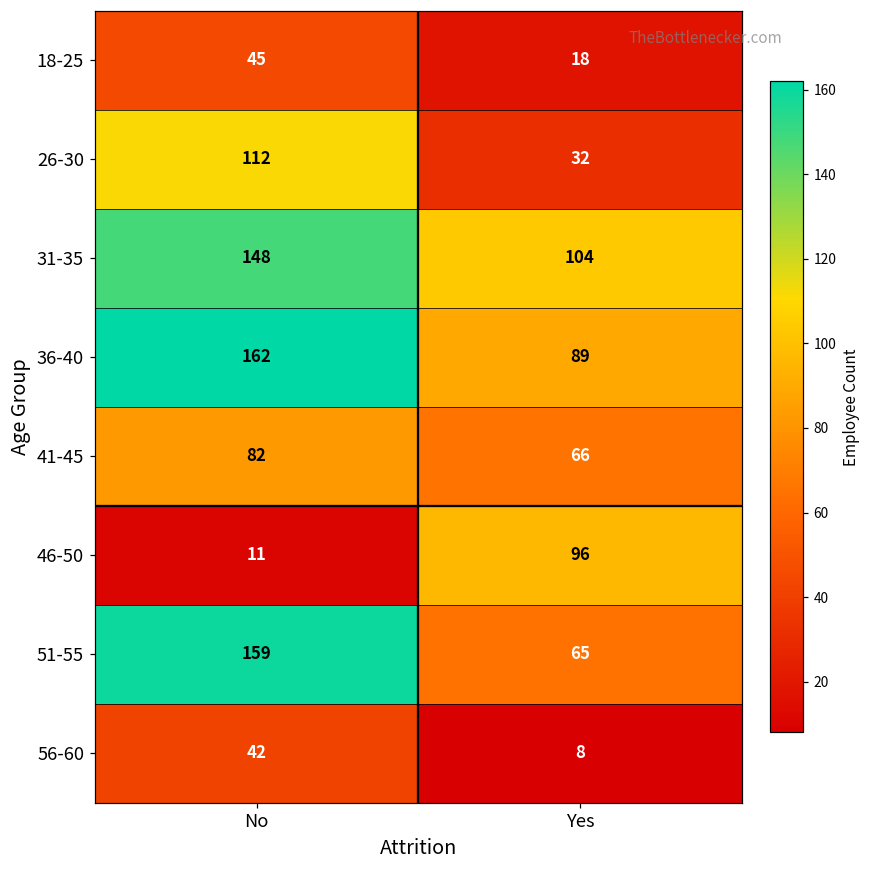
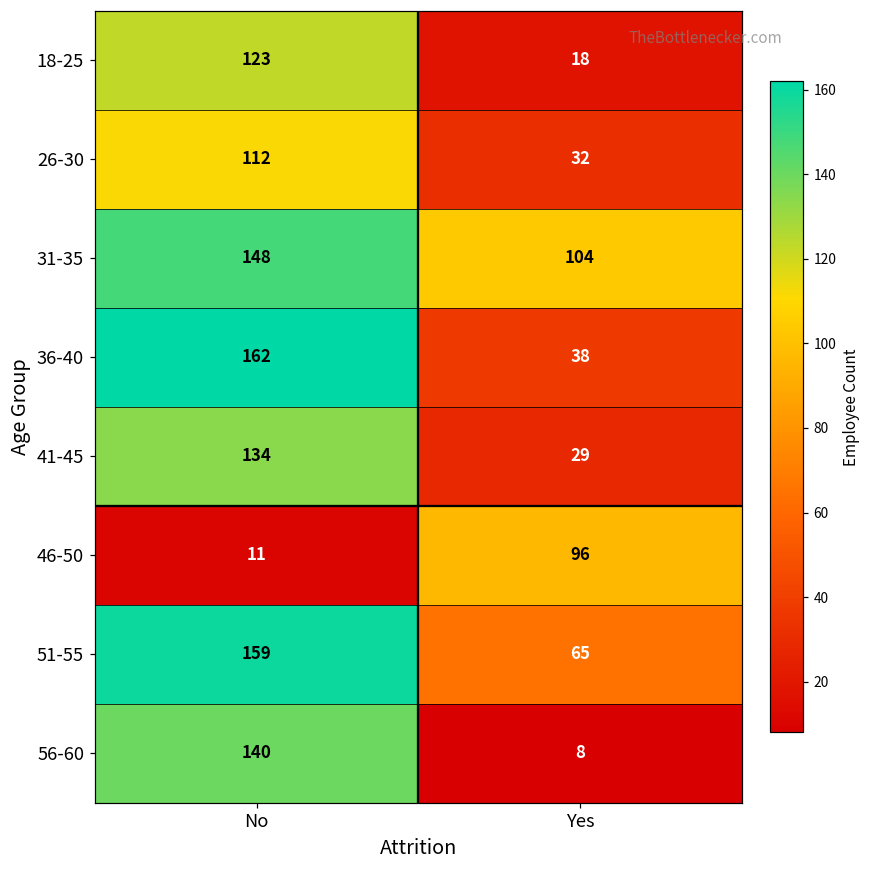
18-25, No: 45 -> 123
36-40, Yes: 89 -> 38
41-45, No: 82 -> 134
41-45, Yes: 66 -> 29
56-60, No: 42 -> 140
